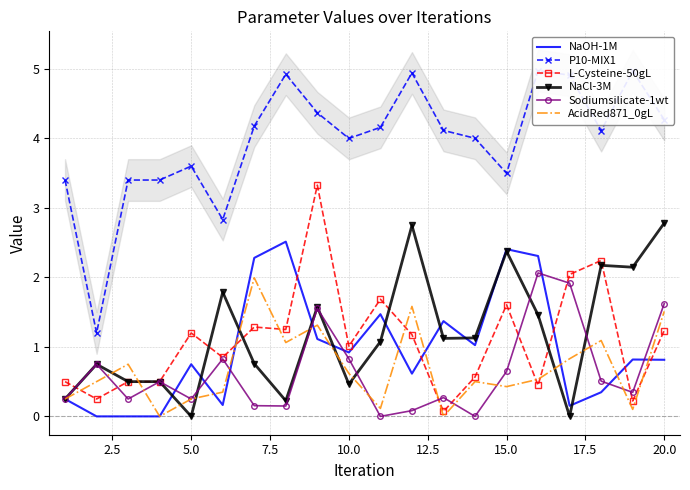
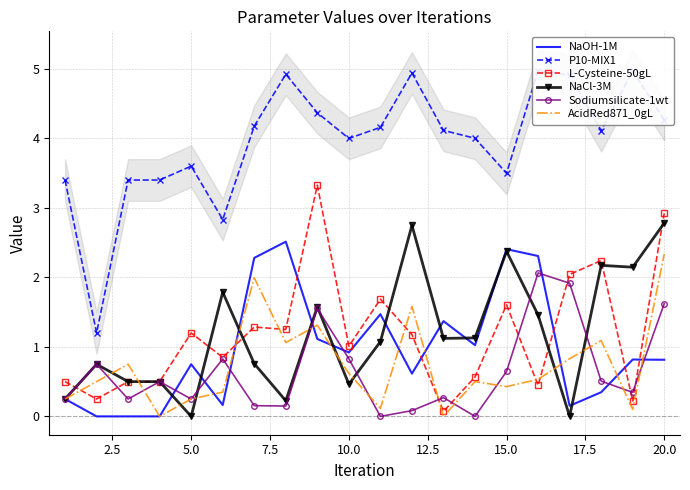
L-Cysteine-50gL, 20.0: 1.2 -> 2.9
AcidRed871_0gL, 20.0: 1.5 -> 2.3
